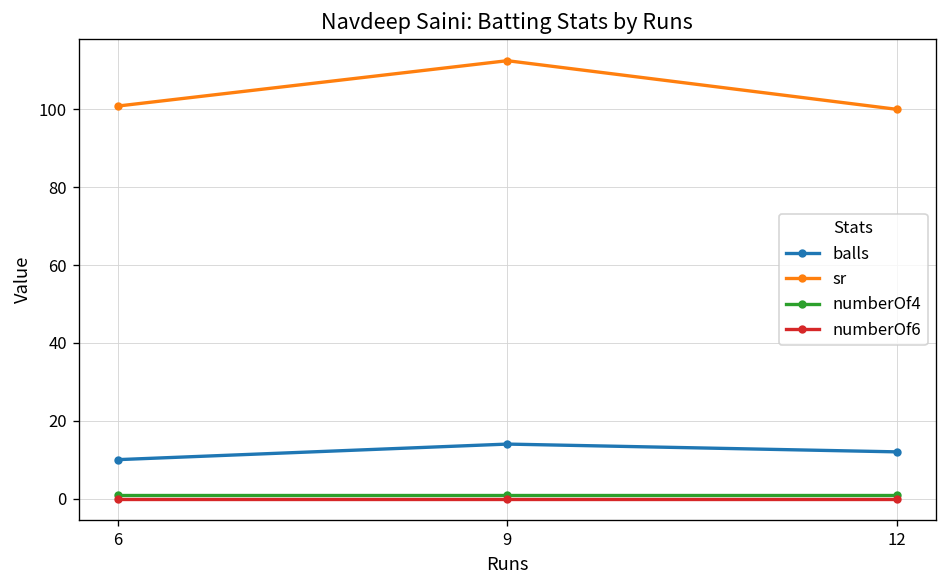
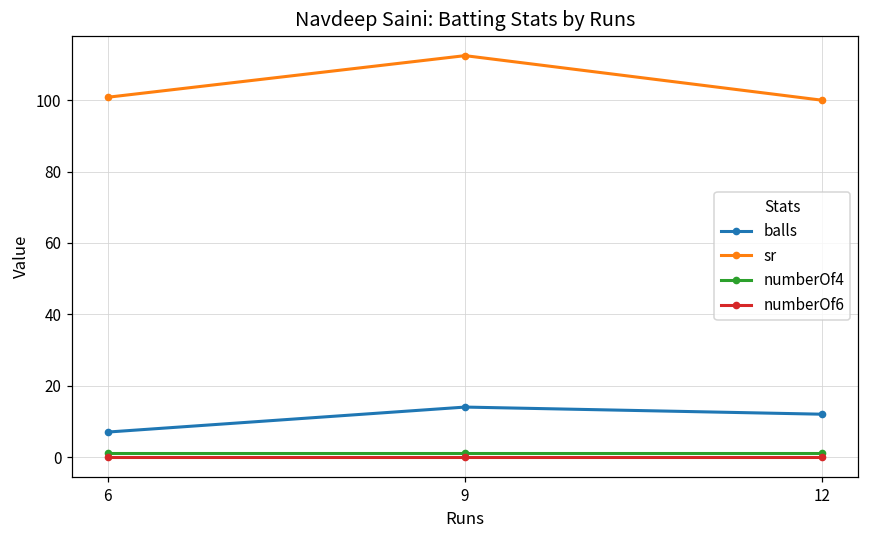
balls, 6: 10 -> 7
